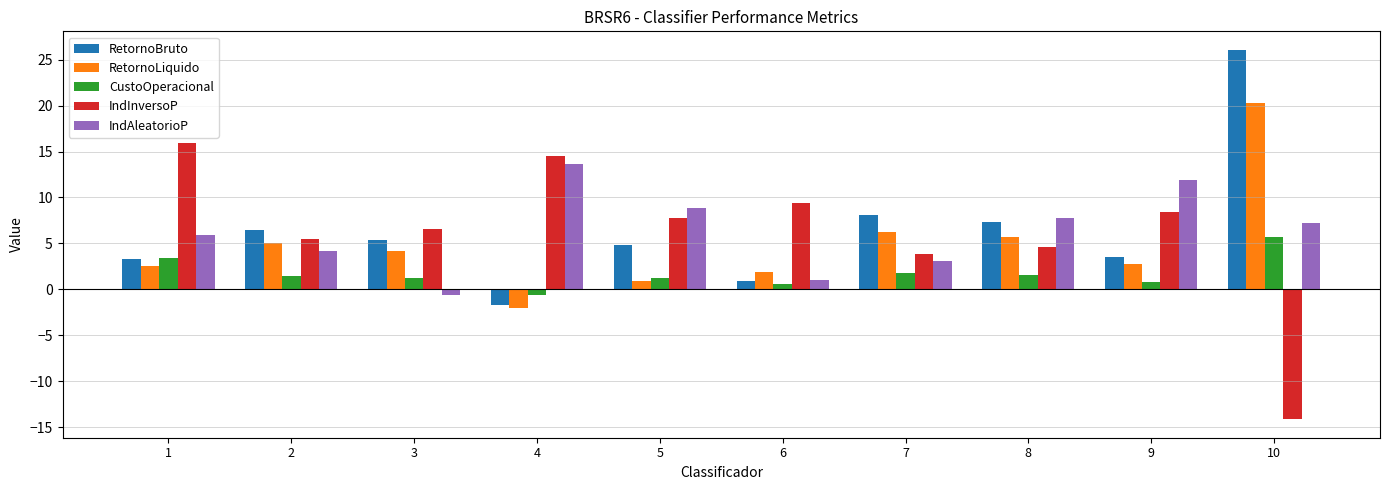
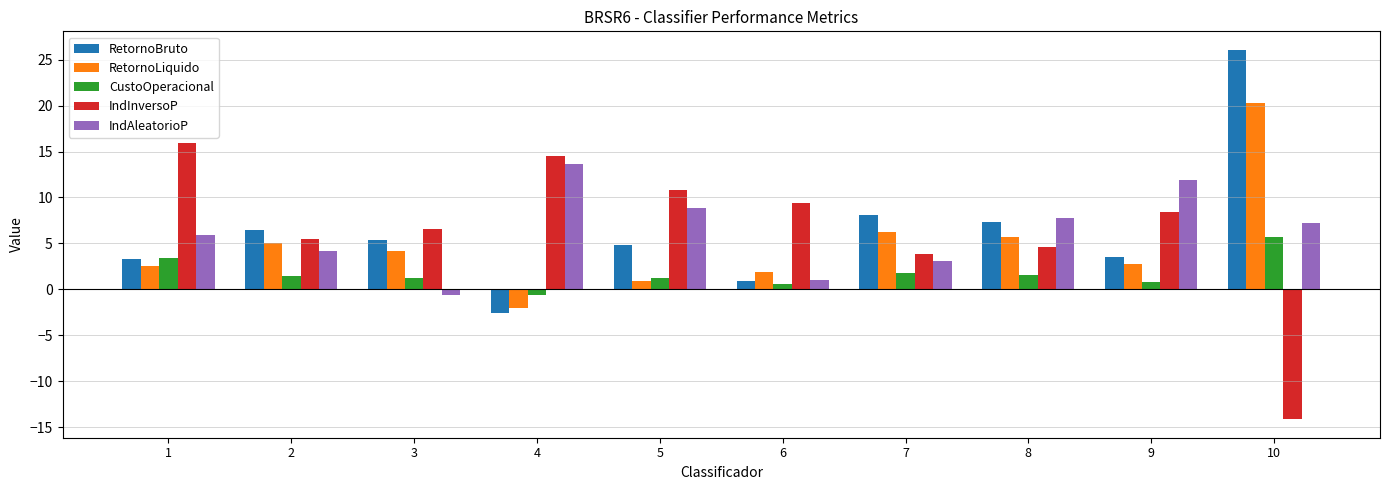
RetornoBruto, 4: -2 -> -3
IndInversoP, 5: 8 -> 11
